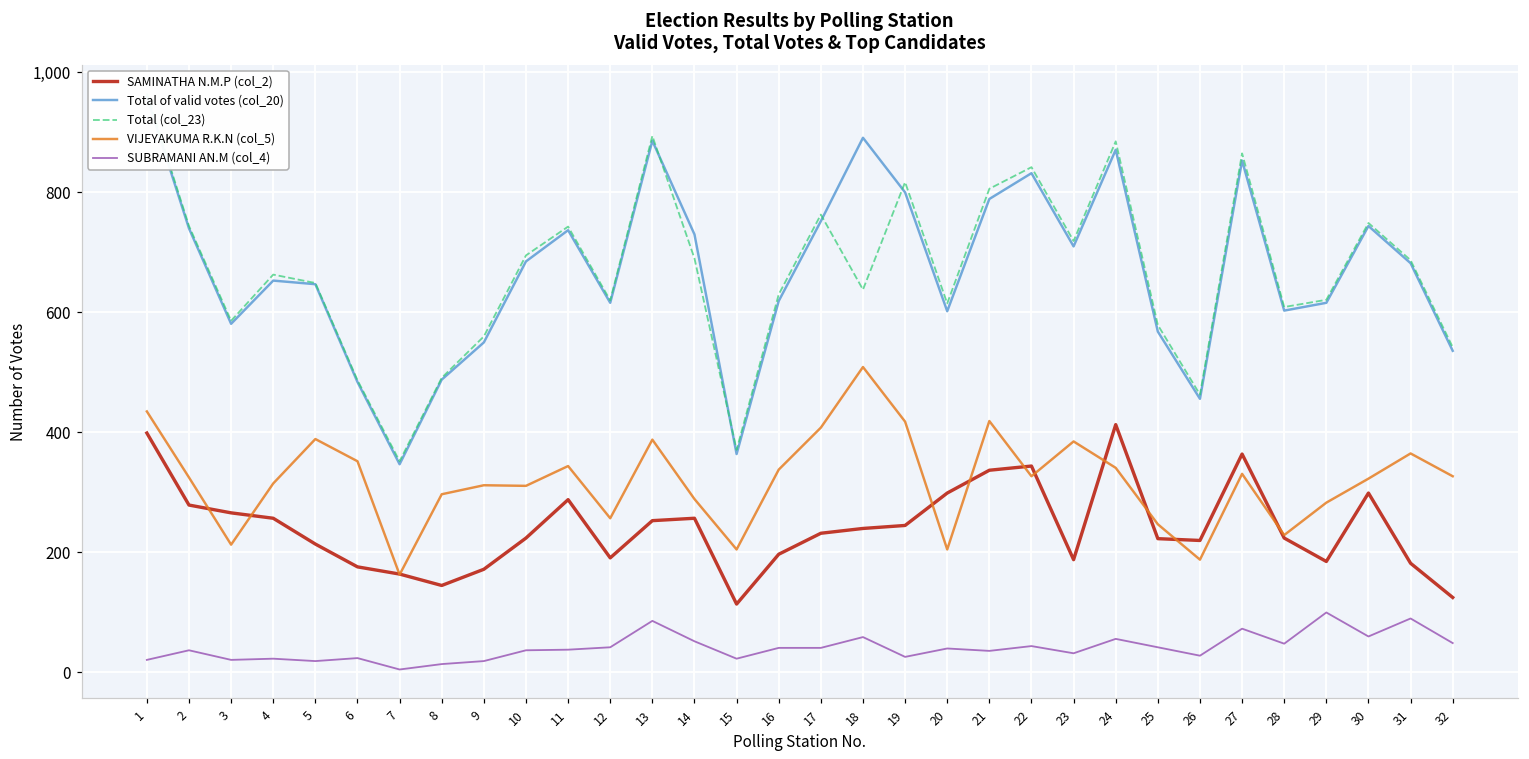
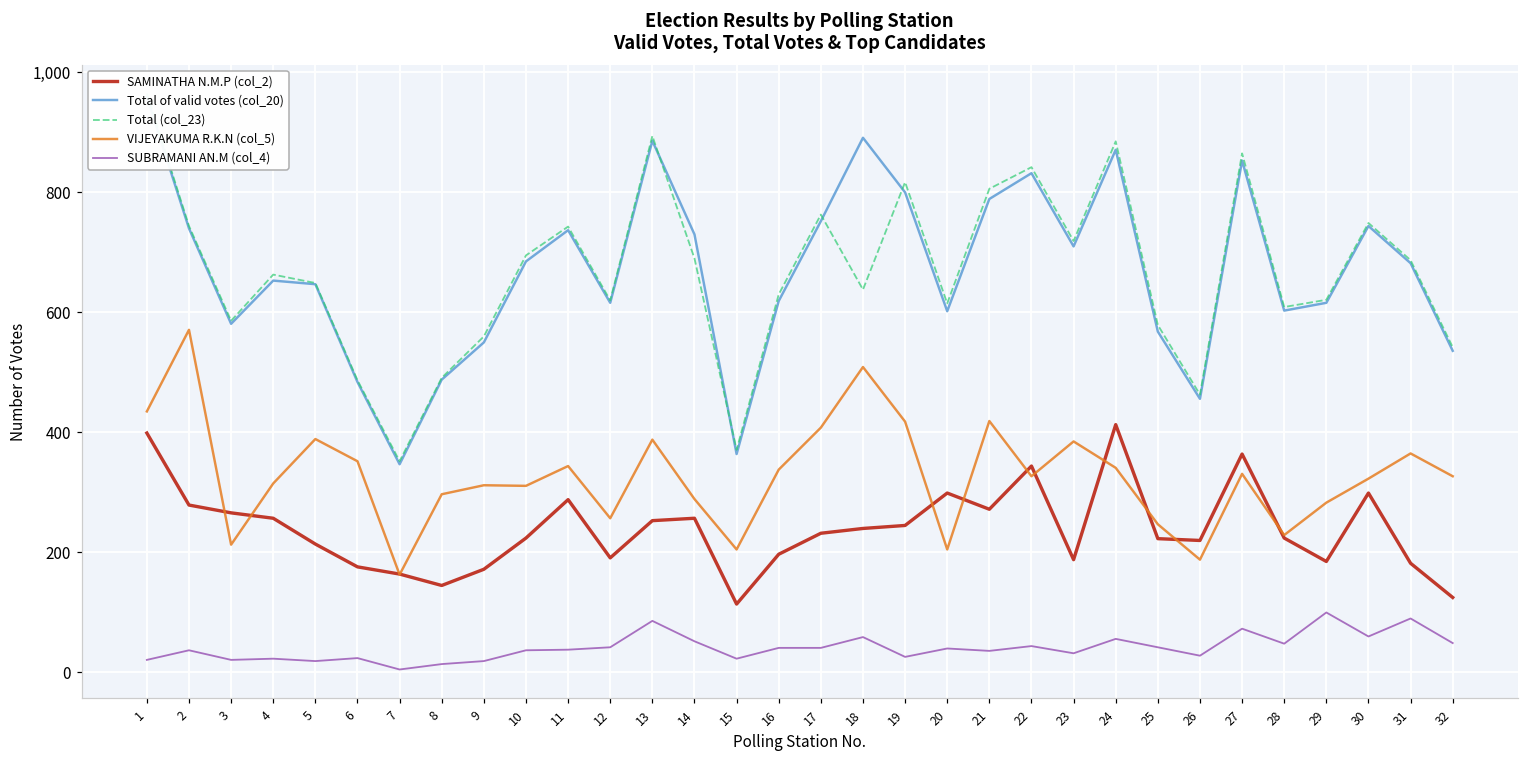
VIJEYAKUMA R.K.N (col_5), 2: 330 -> 570
SAMINATHA N.M.P (col_2), 21: 340 -> 270
